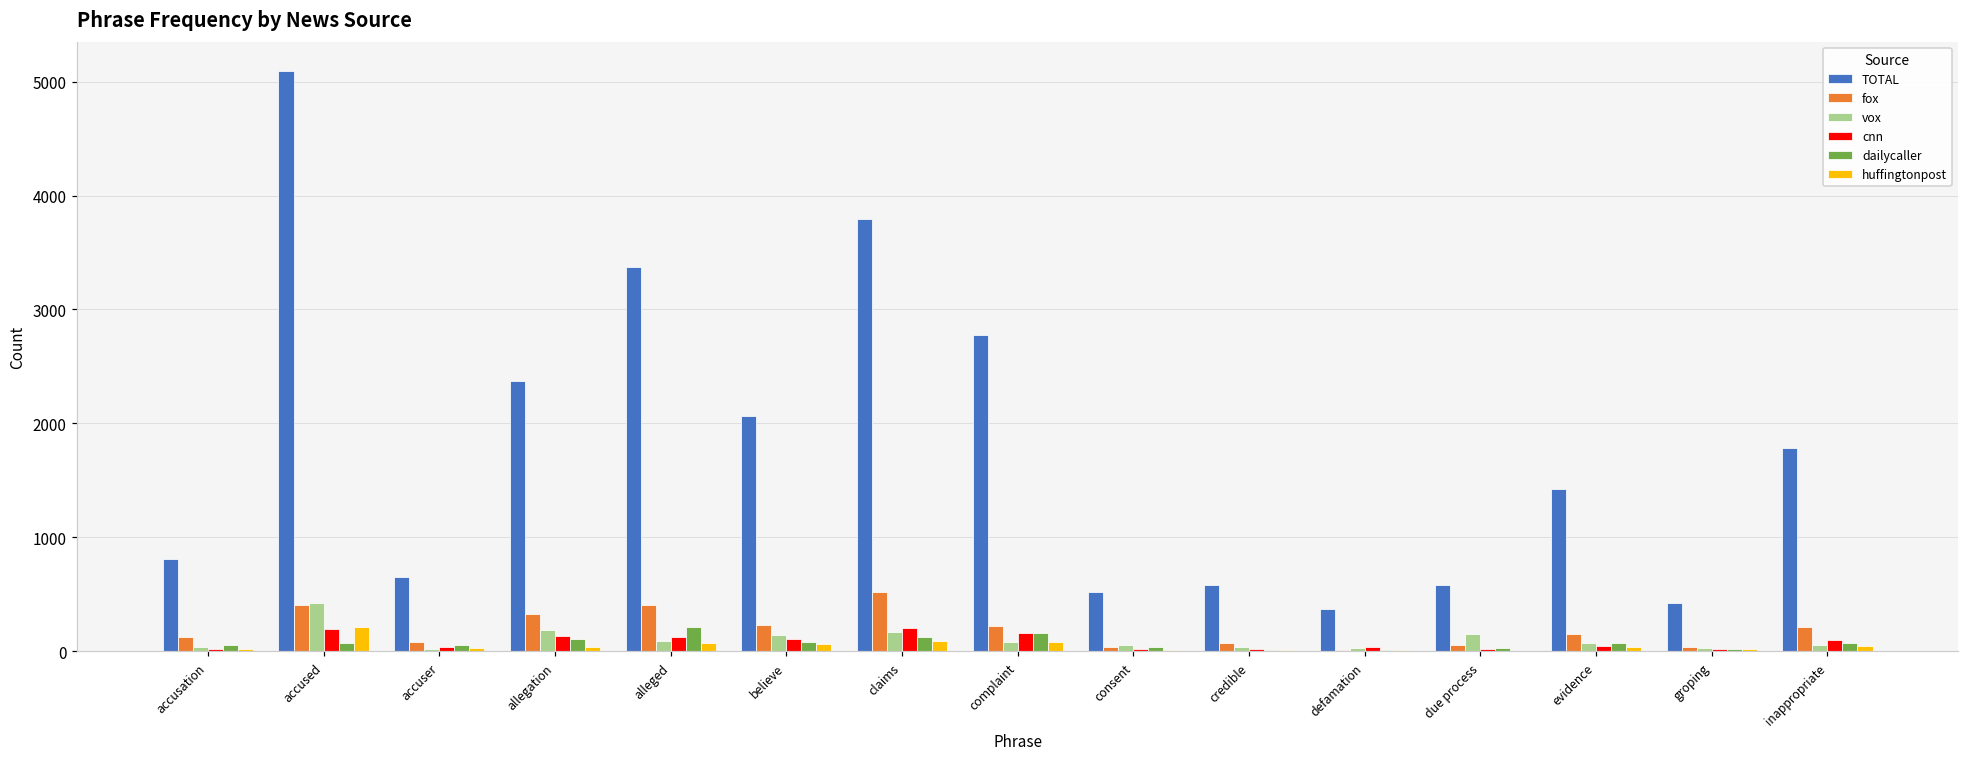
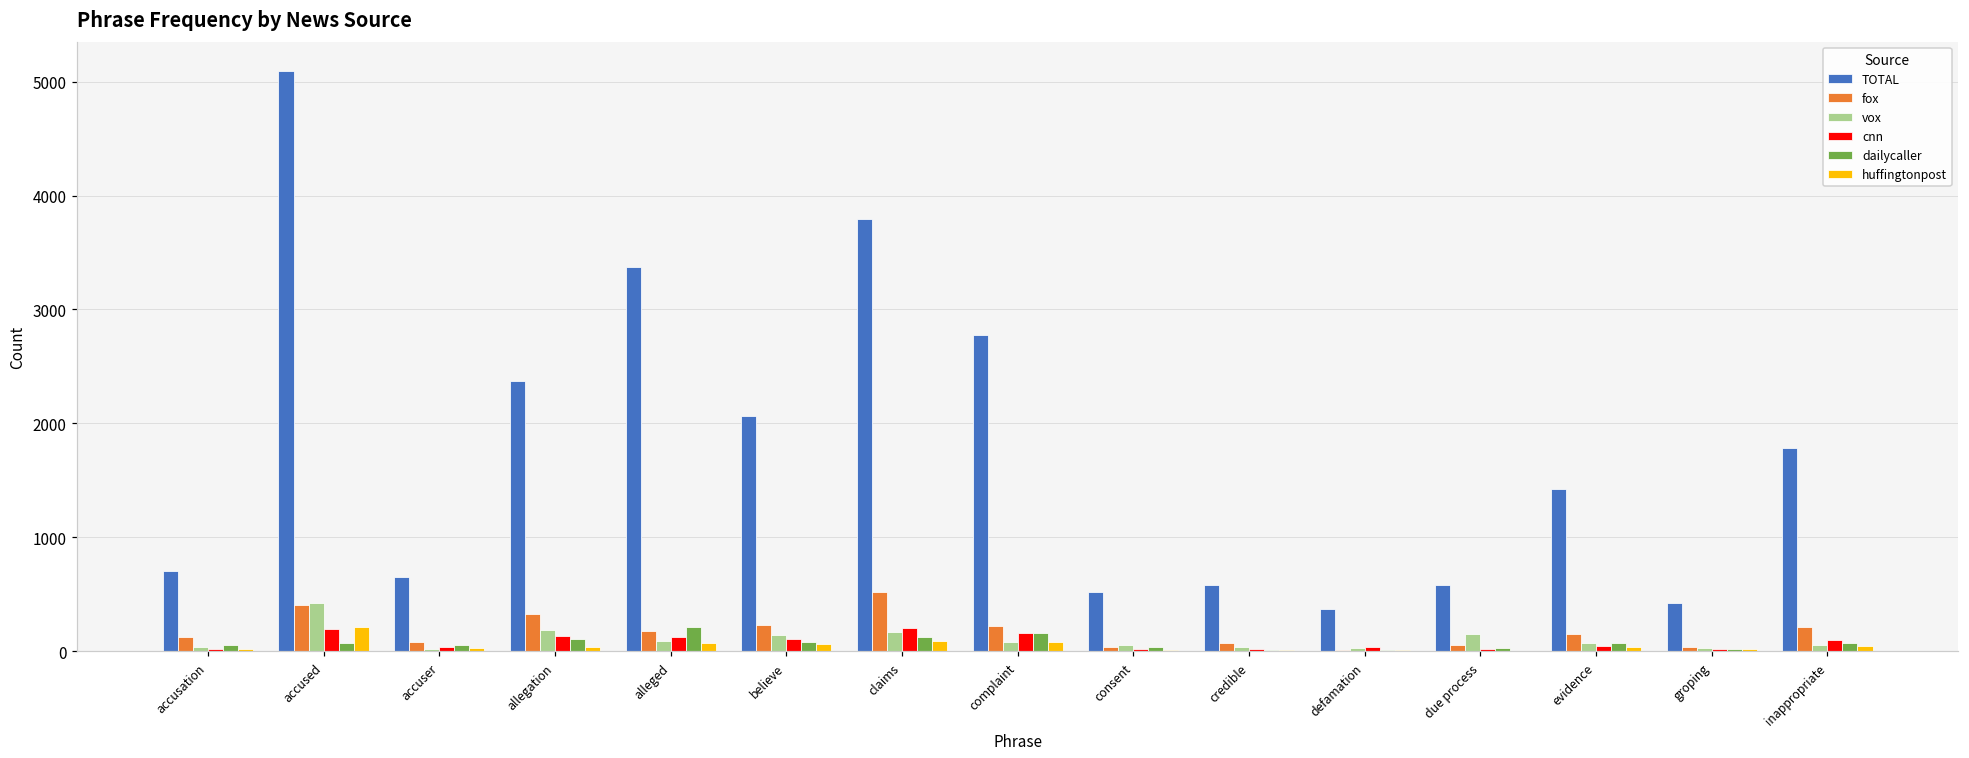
TOTAL, accusation: 810 -> 700
fox, alleged: 410 -> 180
